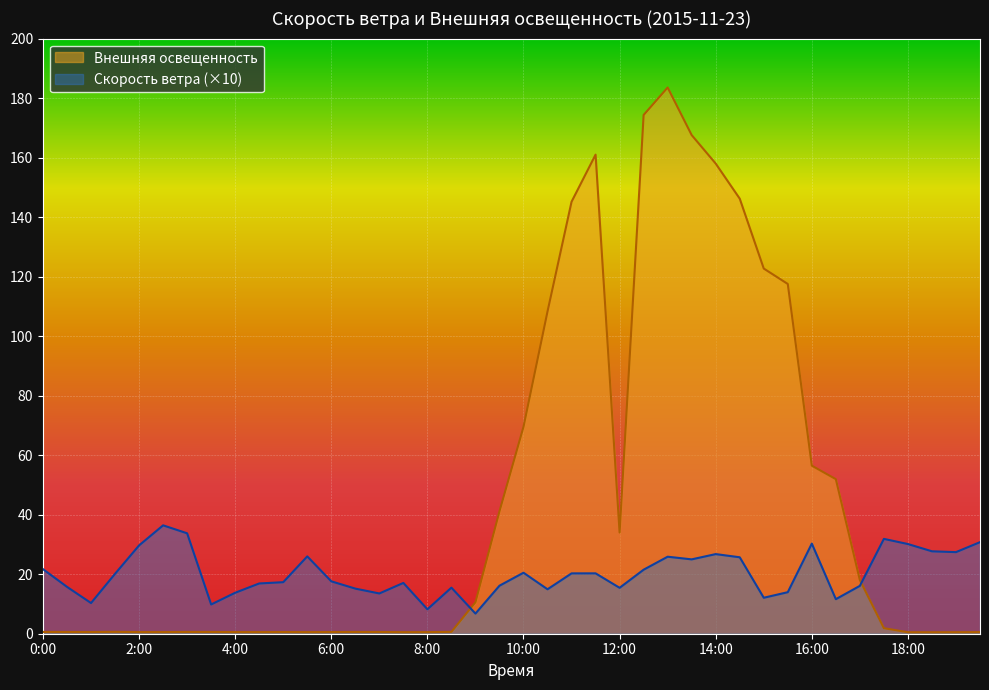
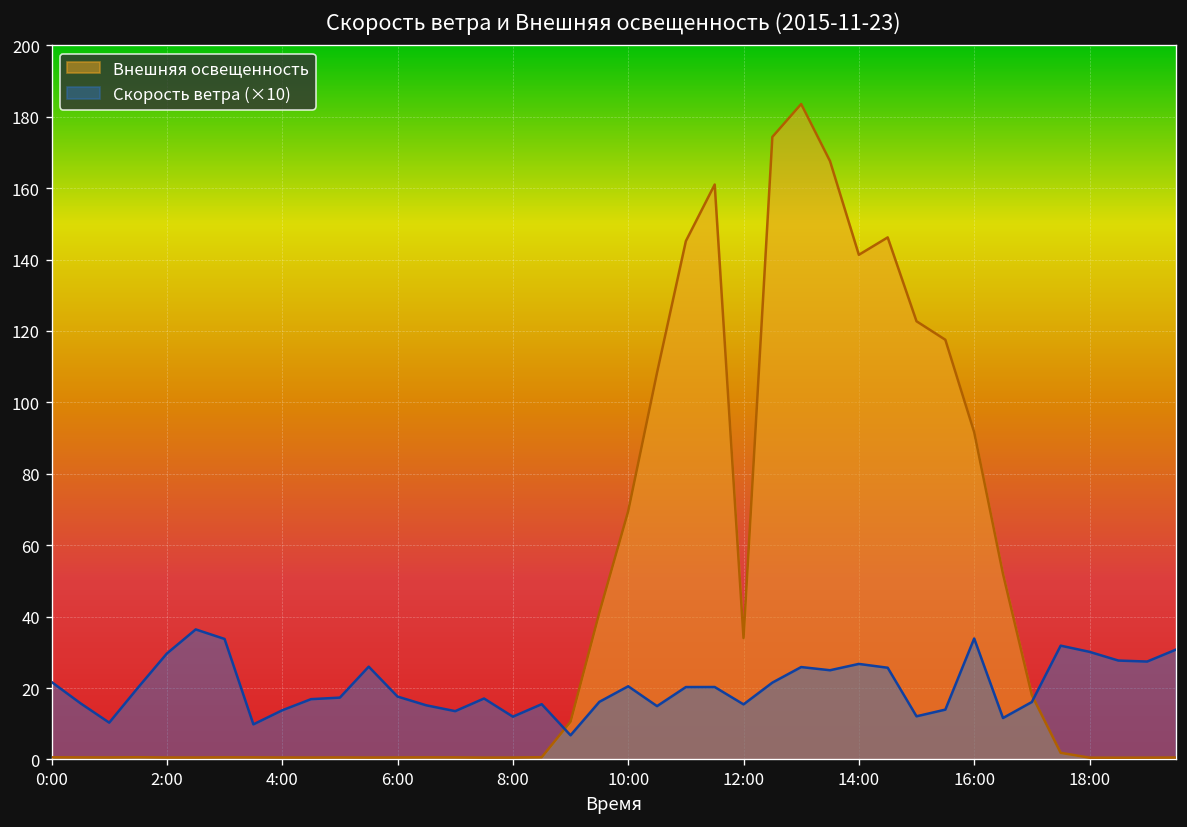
Скорость ветра (×10), 8:00: 8 -> 12
Внешняя освещенность, 14:00: 158 -> 141
Внешняя освещенность, 16:00: 56 -> 92
Скорость ветра (×10), 16:00: 30 -> 34
